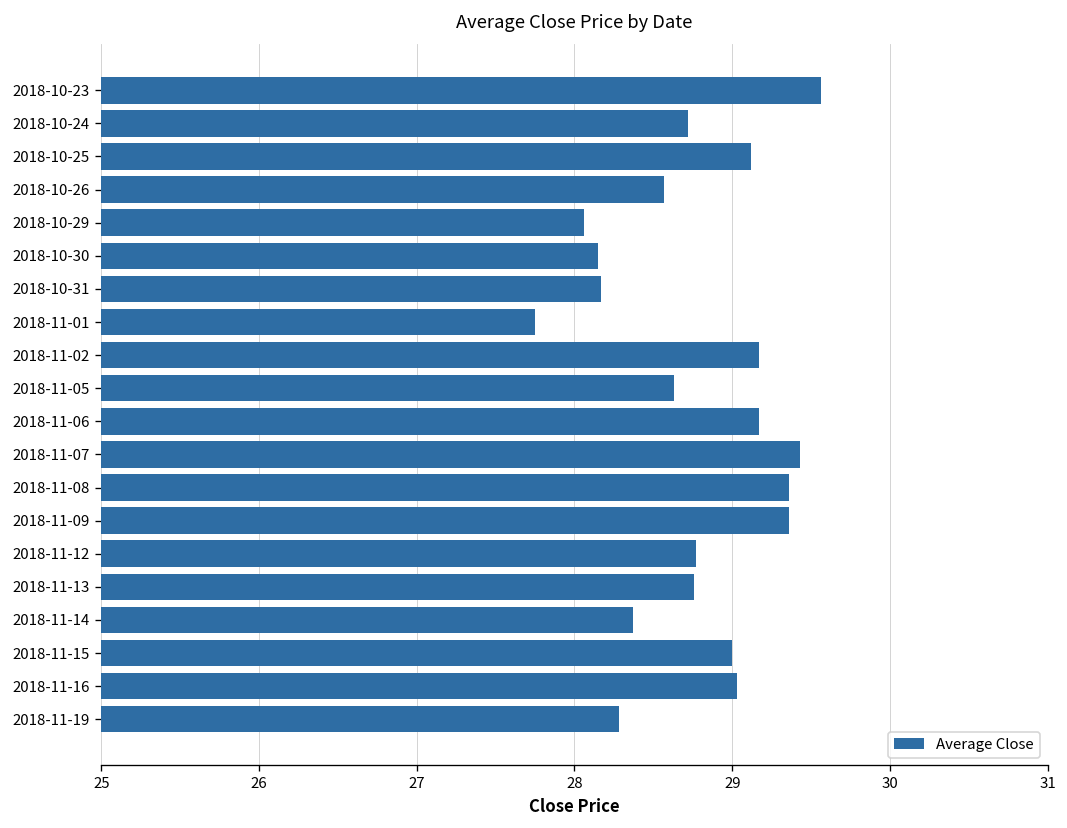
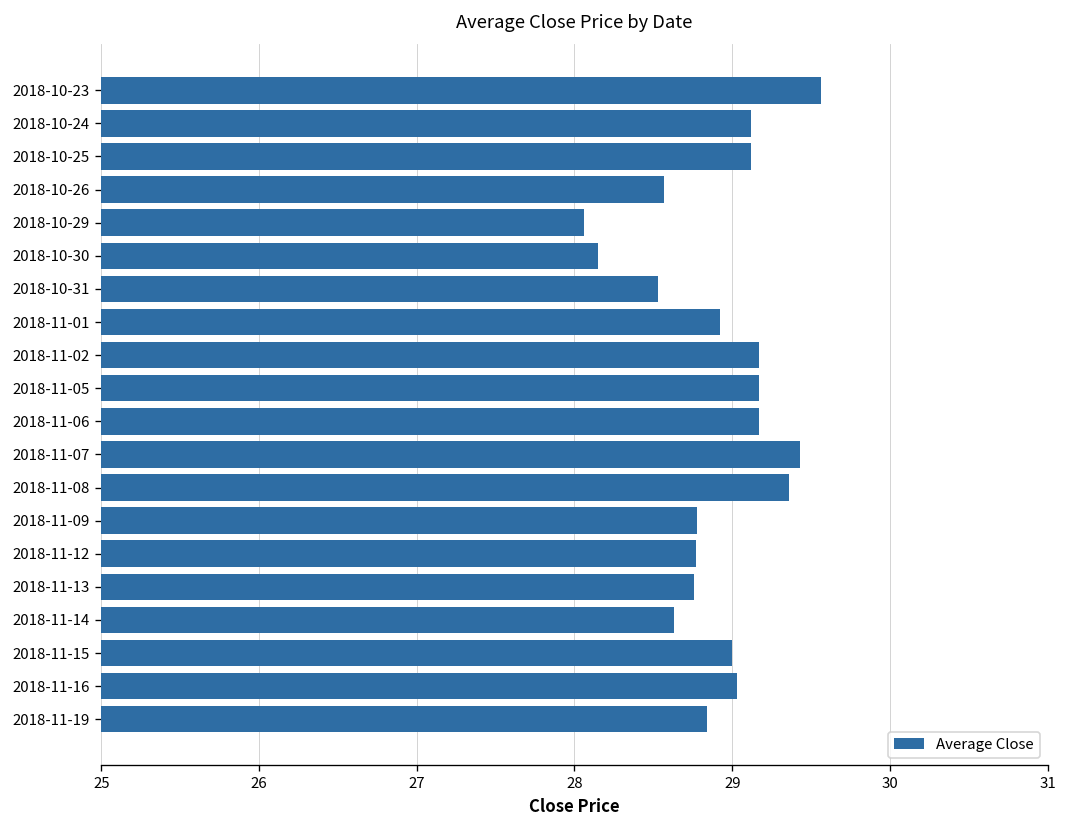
2018-10-24: 28.72 -> 29.12
2018-10-31: 28.17 -> 28.53
2018-11-01: 27.75 -> 28.92
2018-11-05: 28.63 -> 29.17
2018-11-09: 29.36 -> 28.78
2018-11-14: 28.37 -> 28.63
2018-11-19: 28.28 -> 28.84
